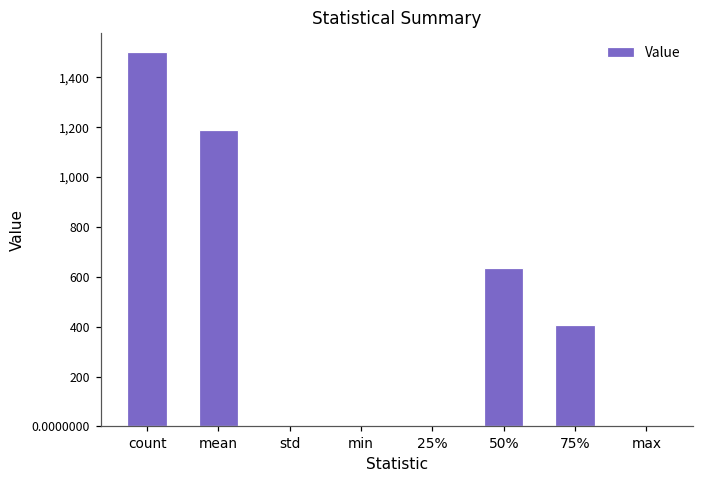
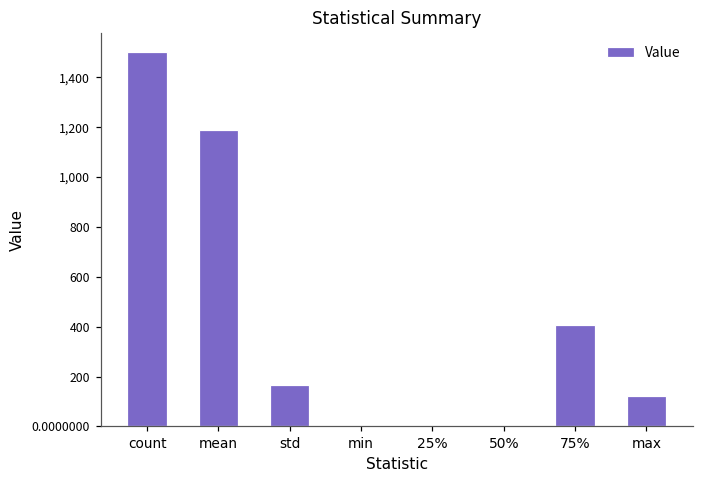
std: 0 -> 170
50%: 640 -> 0
max: 0 -> 120
